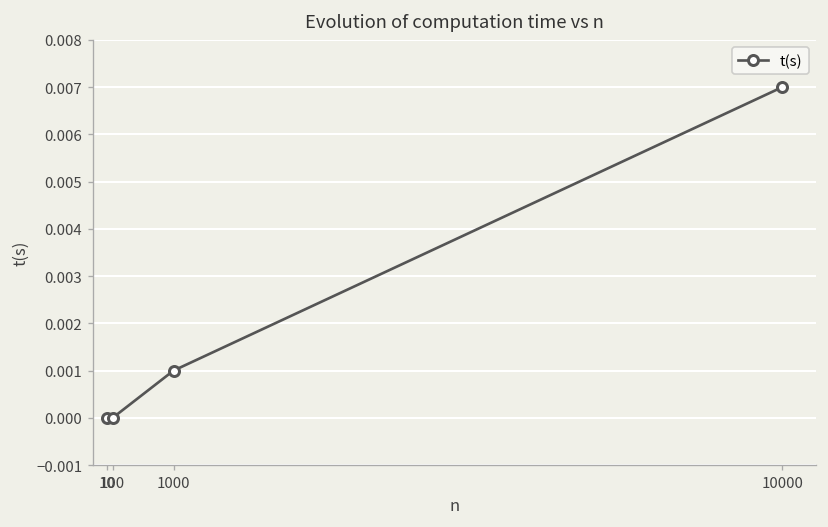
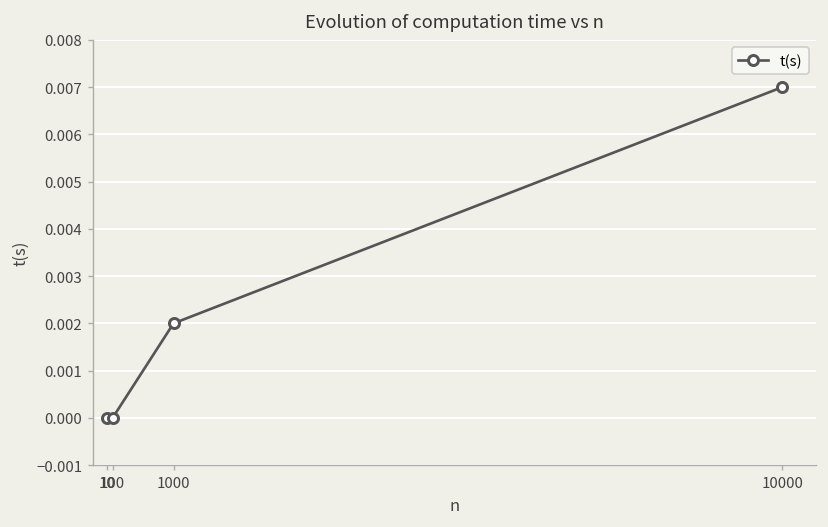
1000: 0.001 -> 0.002
